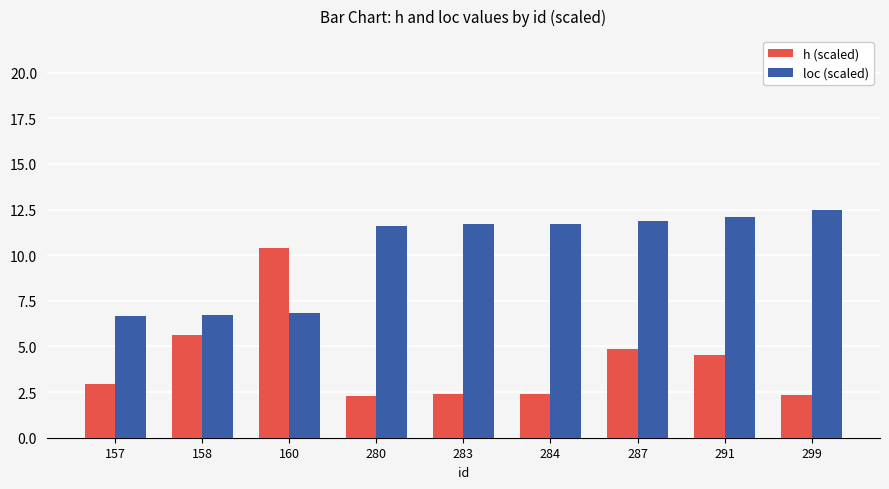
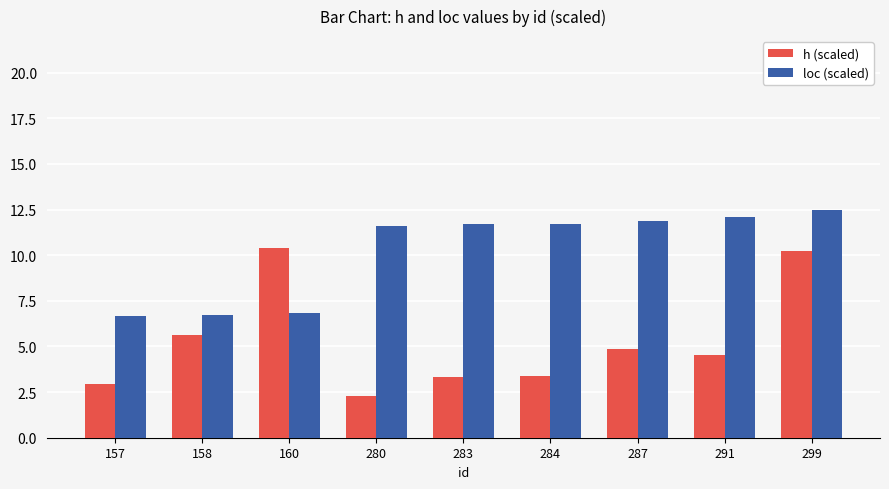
h (scaled), 283: 2.4 -> 3.3
h (scaled), 284: 2.4 -> 3.4
h (scaled), 299: 2.3 -> 10.2
